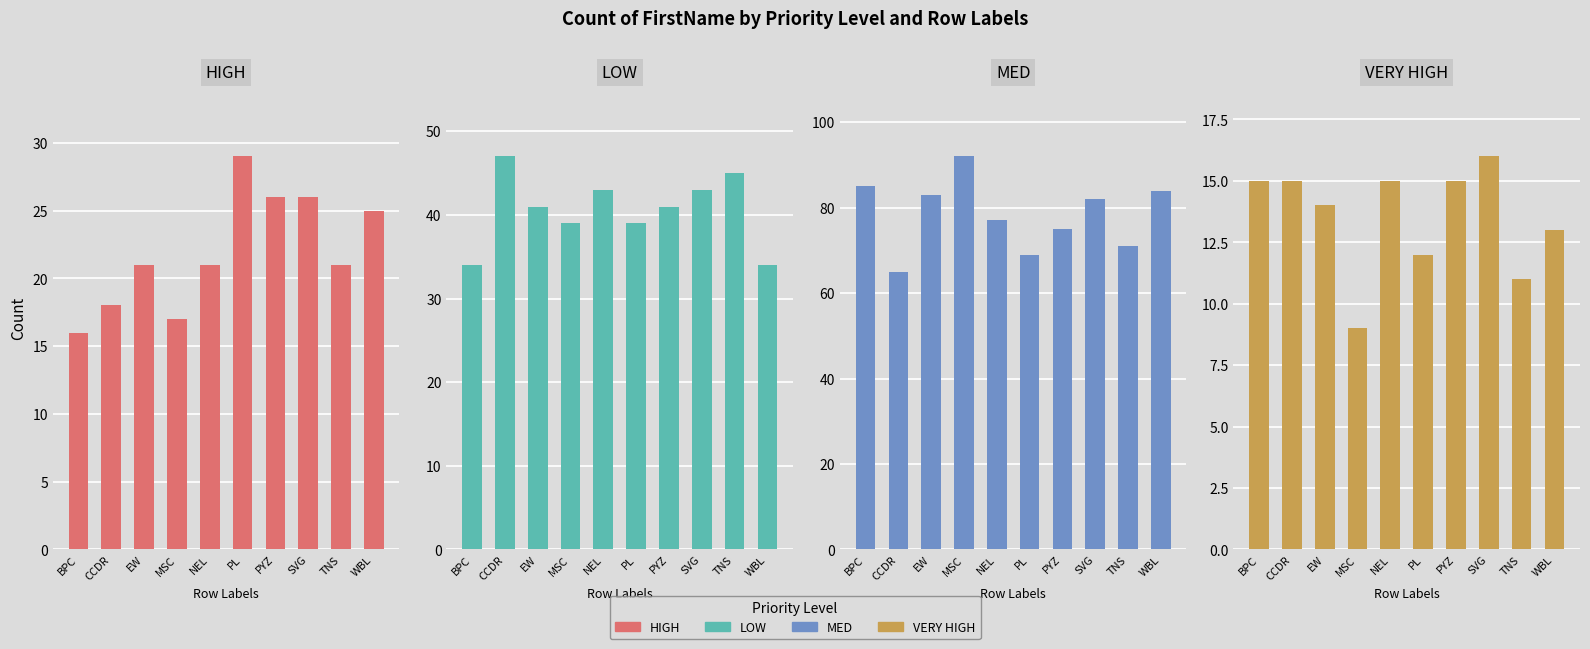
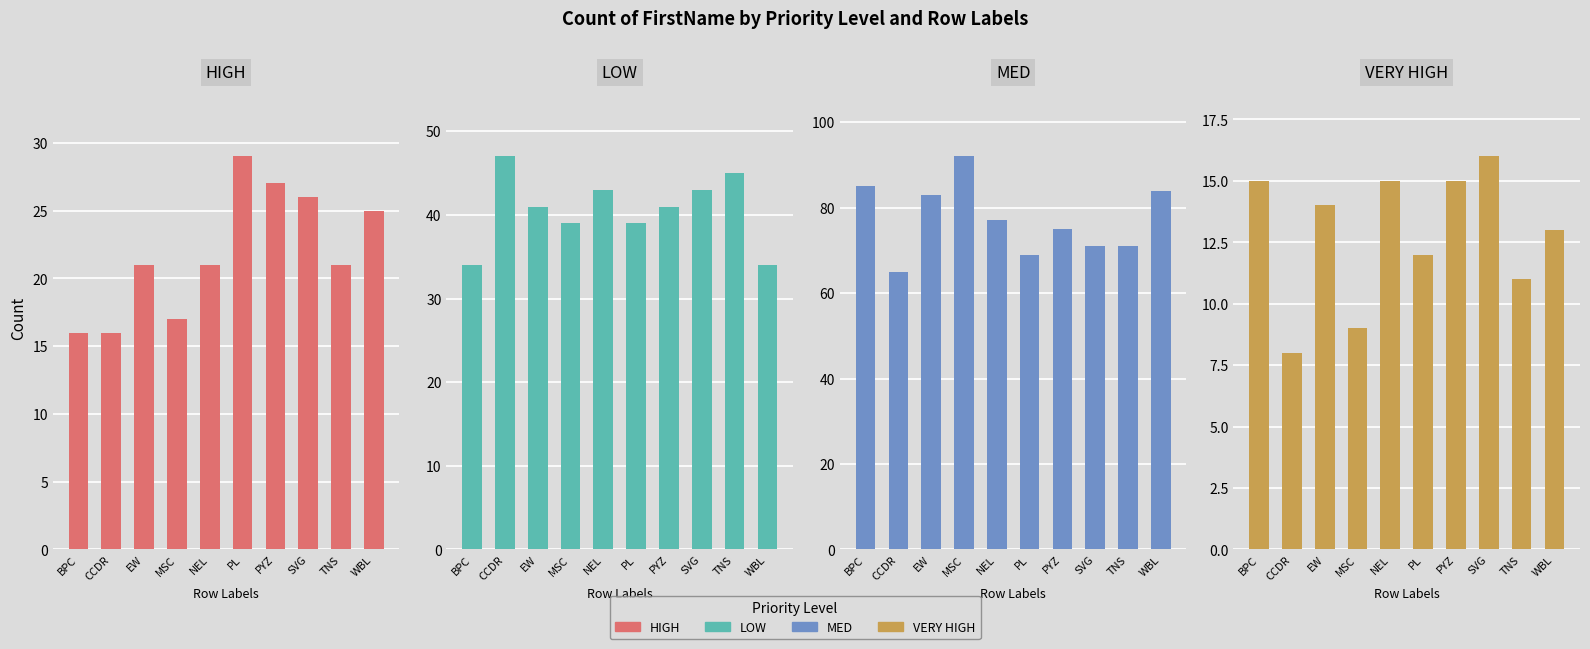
HIGH, CCDR: 18 -> 16
HIGH, PYZ: 26 -> 27
MED, SVG: 82 -> 71
VERY HIGH, CCDR: 15 -> 8
